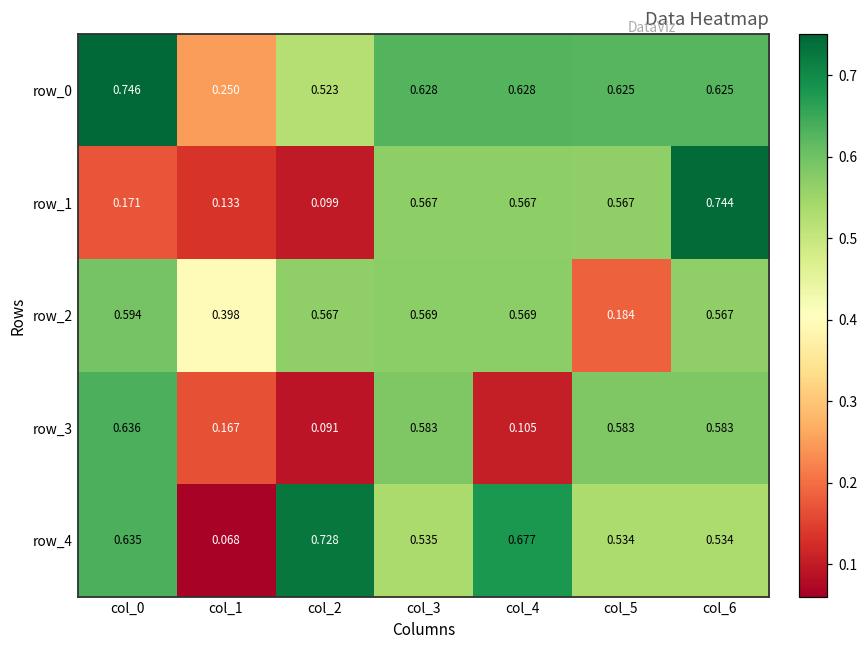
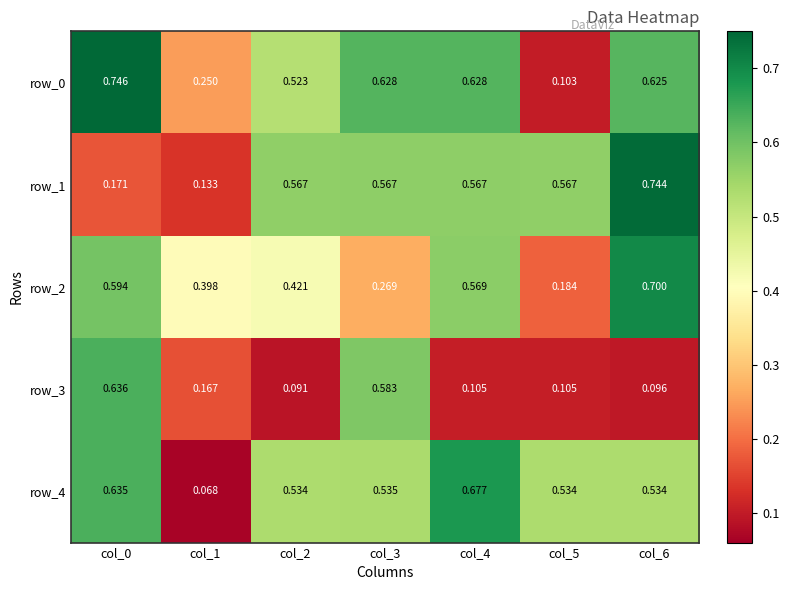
row_0, col_5: 0.625 -> 0.103
row_1, col_2: 0.099 -> 0.567
row_2, col_2: 0.567 -> 0.421
row_2, col_3: 0.569 -> 0.269
row_2, col_6: 0.567 -> 0.700
row_3, col_5: 0.583 -> 0.105
row_3, col_6: 0.583 -> 0.096
row_4, col_2: 0.728 -> 0.534
